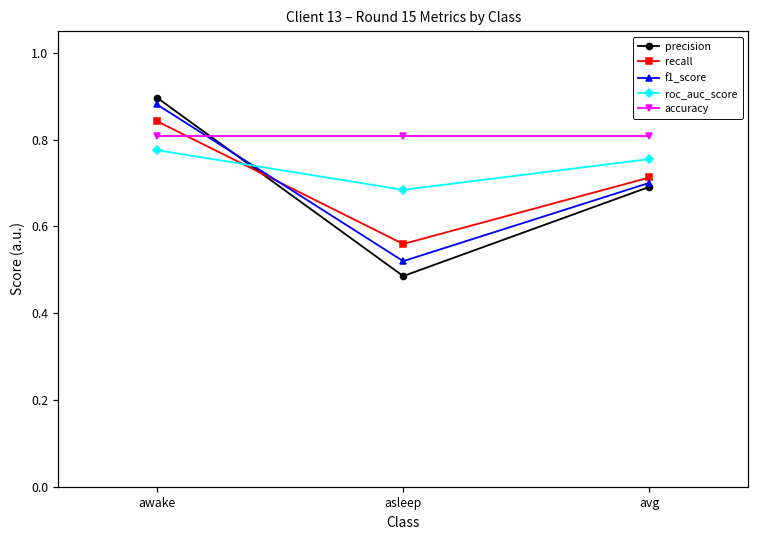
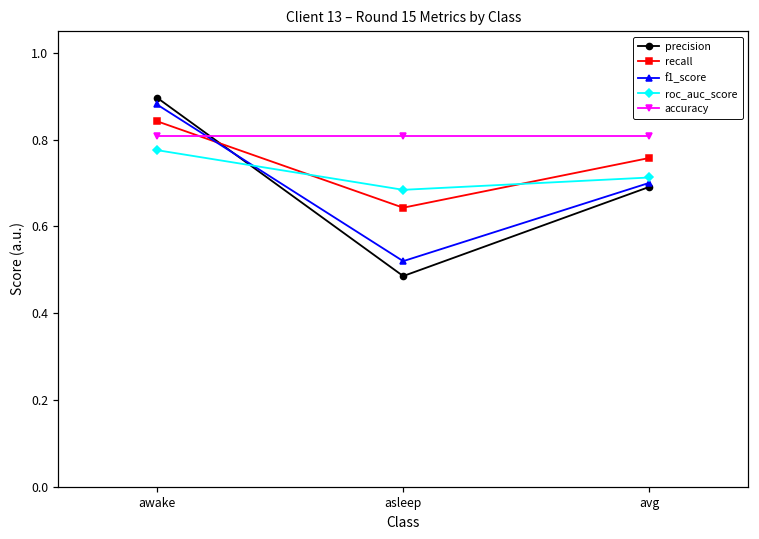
recall, asleep: 0.56 -> 0.64
recall, avg: 0.71 -> 0.76
roc_auc_score, avg: 0.76 -> 0.71
